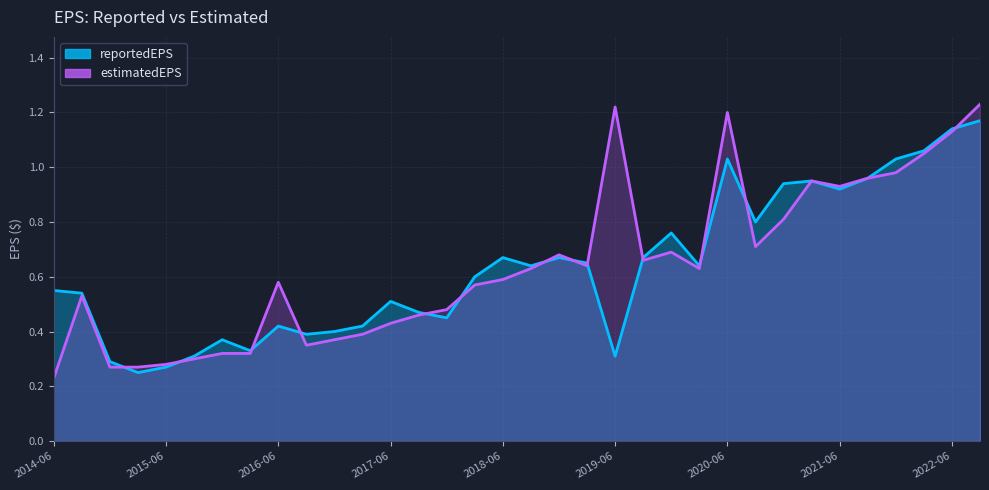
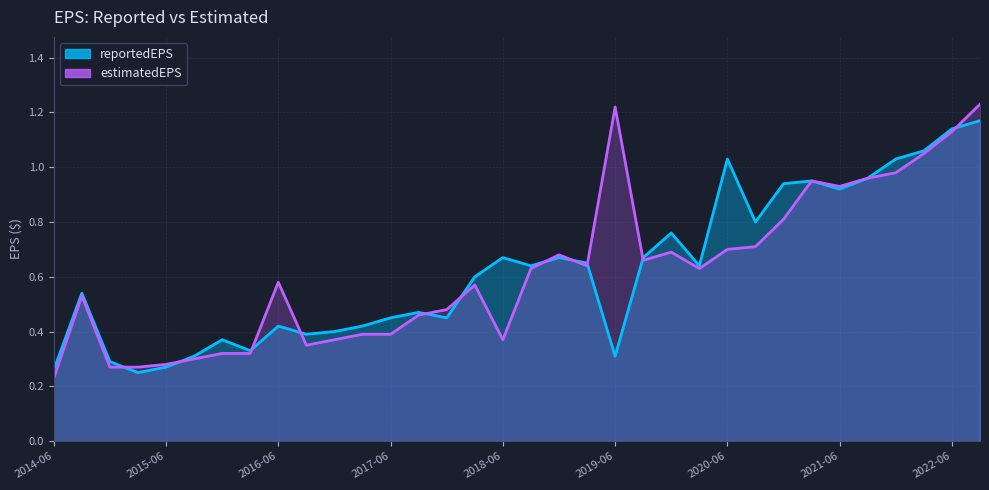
reportedEPS, 2014-06: 0.55 -> 0.26
reportedEPS, 2017-06: 0.51 -> 0.45
estimatedEPS, 2017-06: 0.43 -> 0.39
estimatedEPS, 2018-06: 0.59 -> 0.37
estimatedEPS, 2020-06: 1.2 -> 0.7
